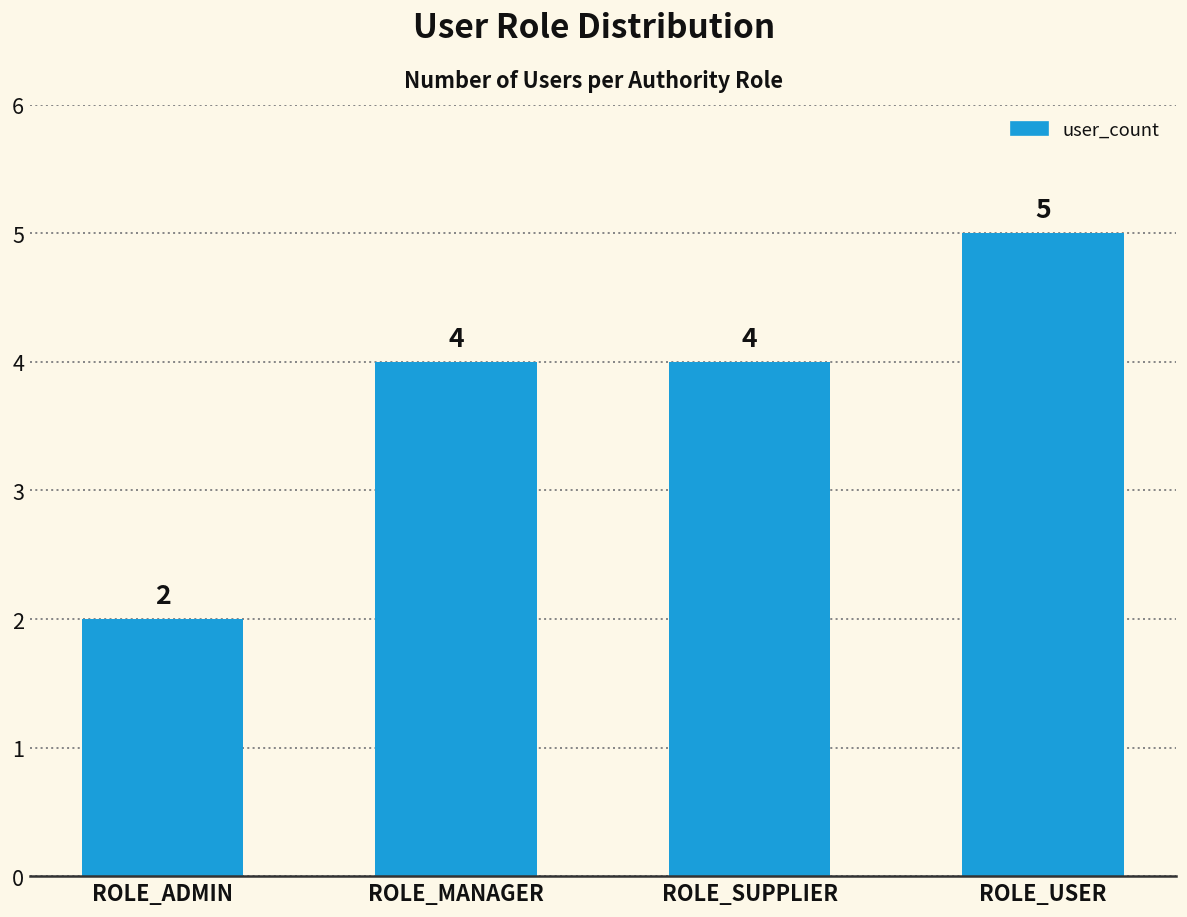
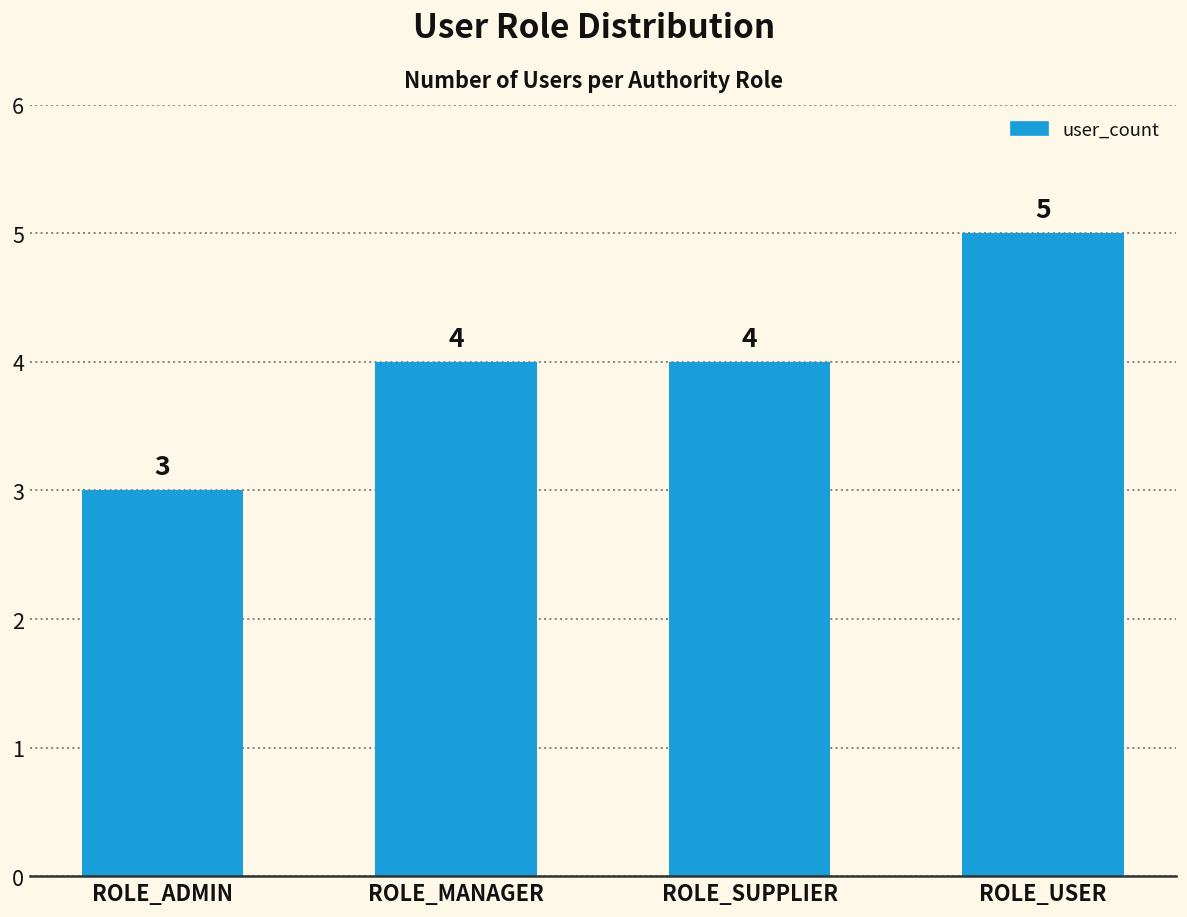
ROLE_ADMIN: 2 -> 3
